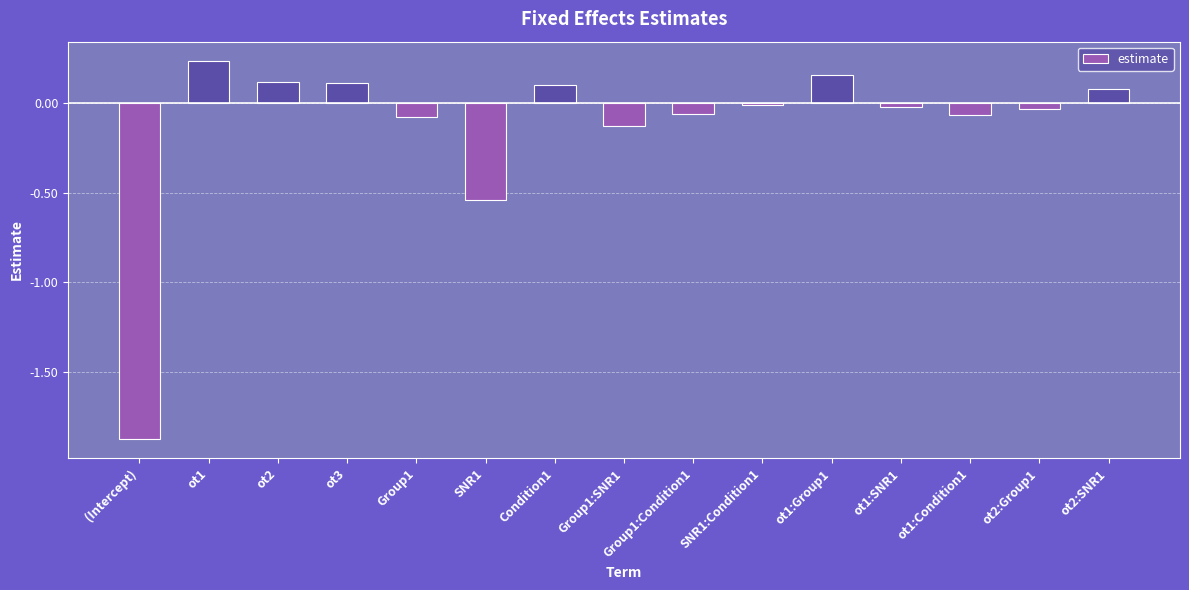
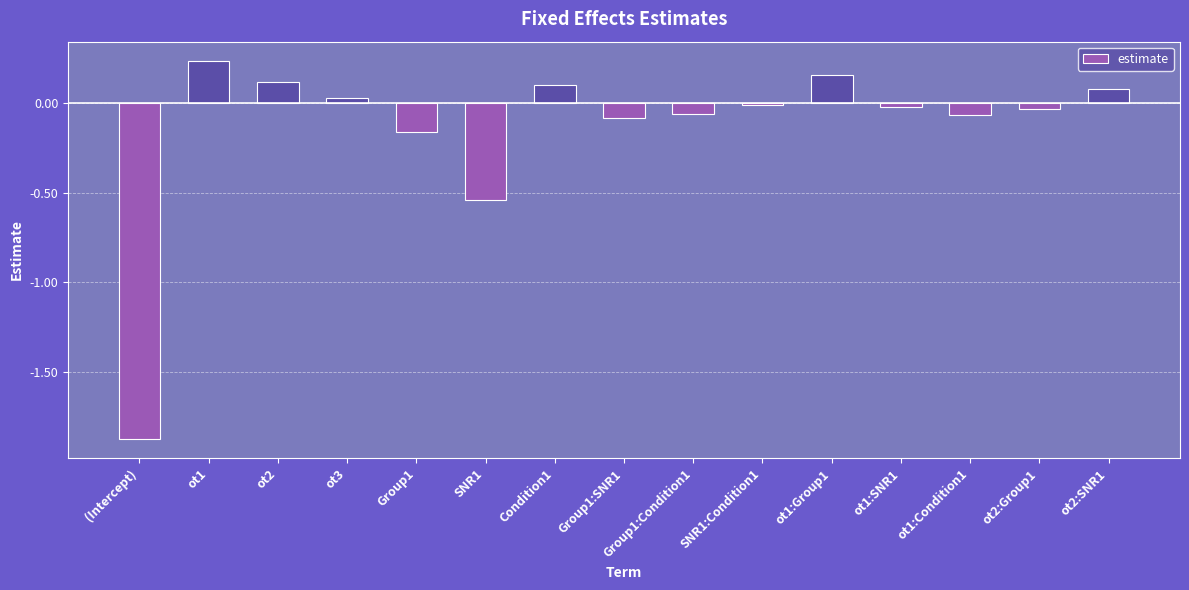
ot3: 0.11 -> 0.03
Group1: -0.08 -> -0.16
Group1:SNR1: -0.13 -> -0.09
